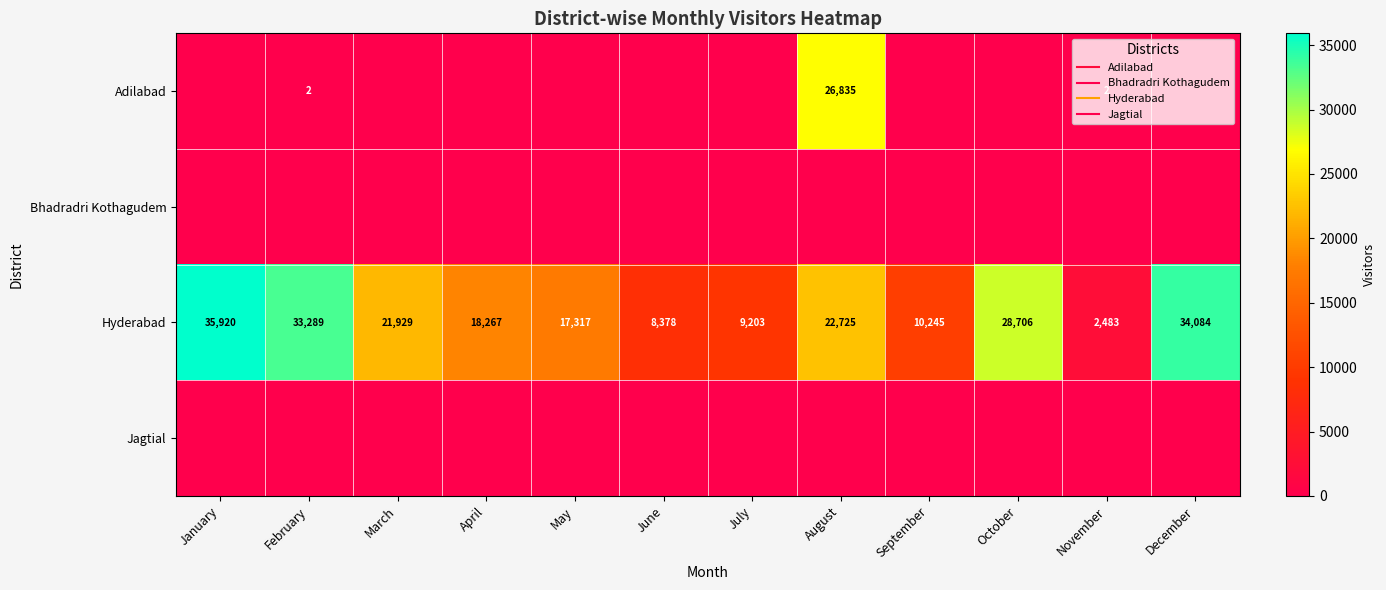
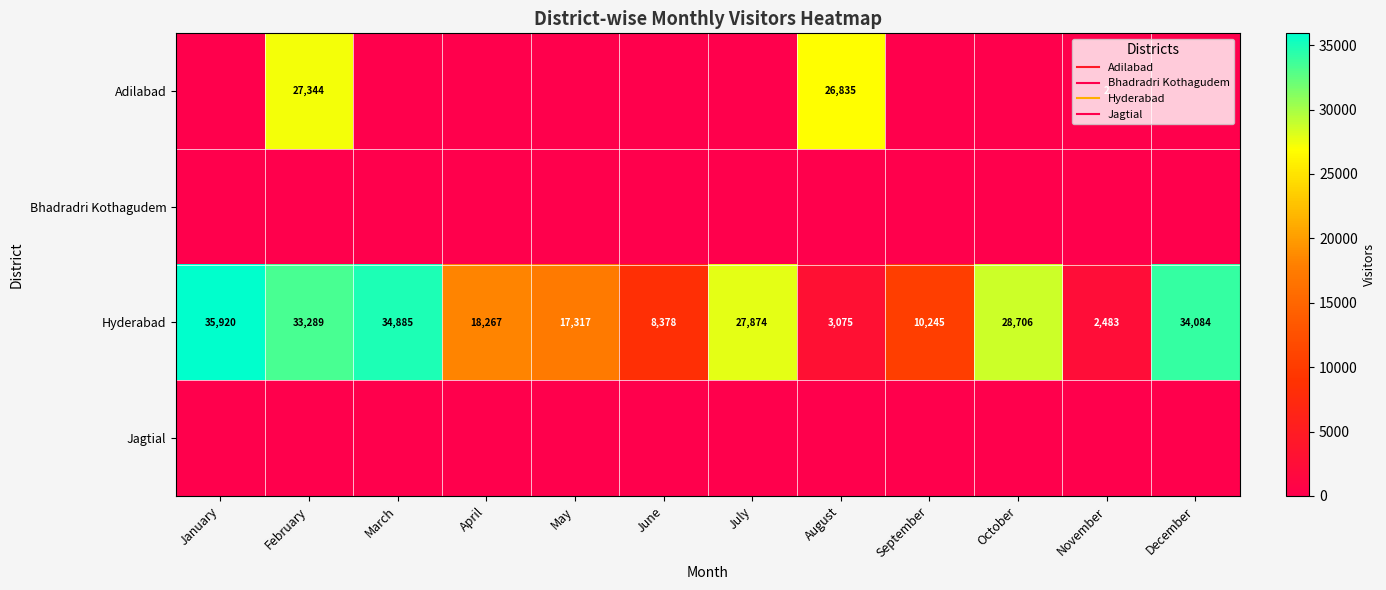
Adilabad, February: 2 -> 27,344
Hyderabad, March: 21,929 -> 34,885
Hyderabad, July: 9,203 -> 27,874
Hyderabad, August: 22,725 -> 3,075
